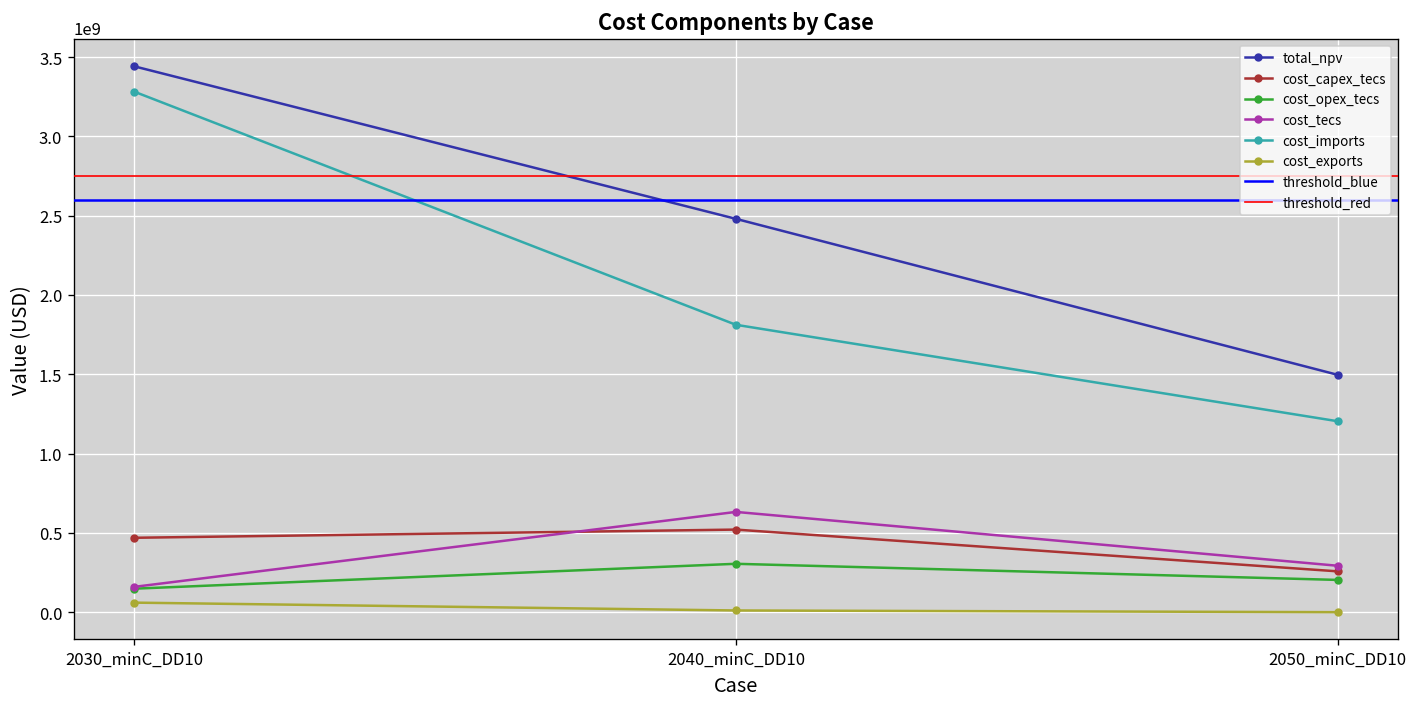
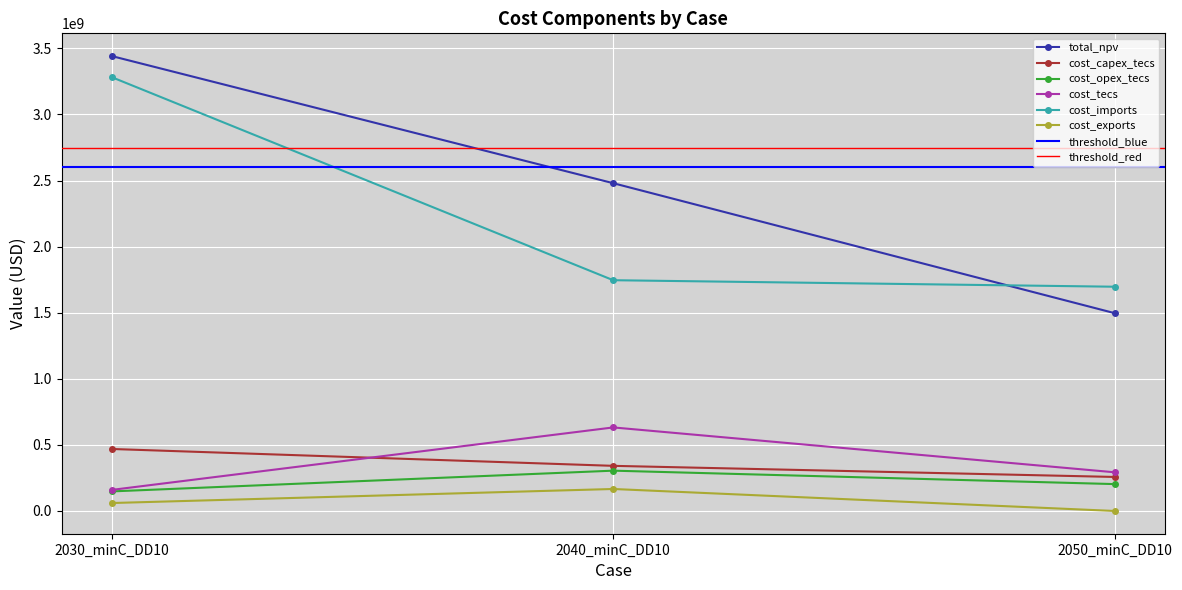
cost_capex_tecs, 2040_minC_DD10: 520000000 -> 340000000
cost_imports, 2040_minC_DD10: 1810000000 -> 1750000000
cost_exports, 2040_minC_DD10: 10000000 -> 170000000
cost_imports, 2050_minC_DD10: 1200000000 -> 1700000000
